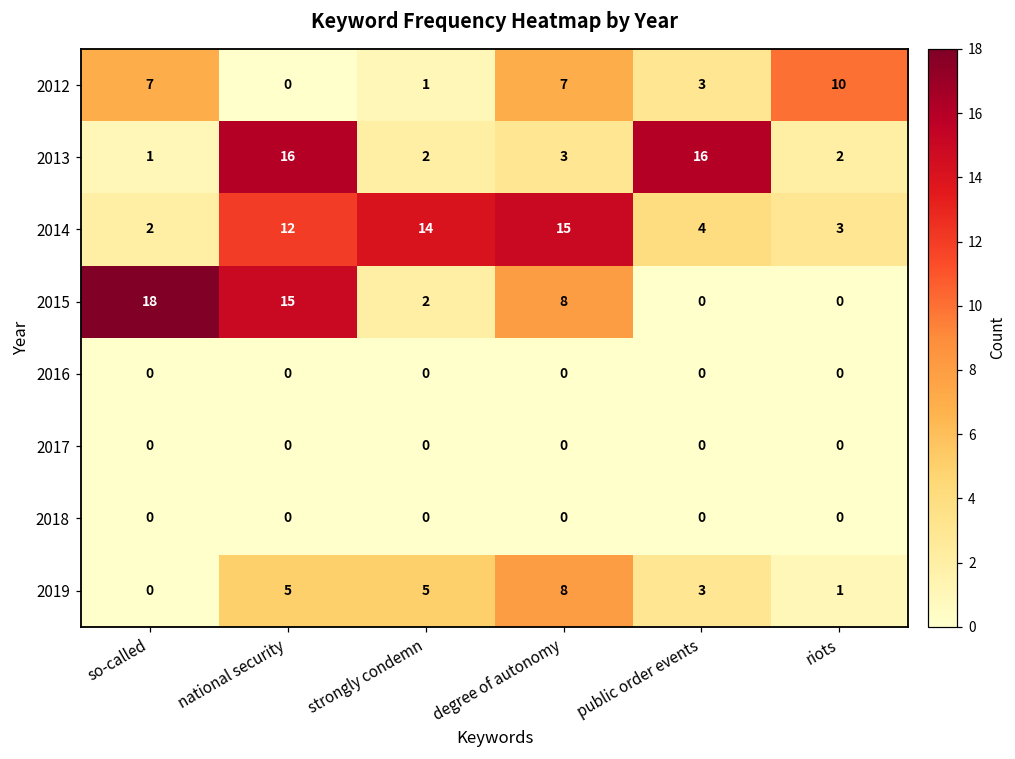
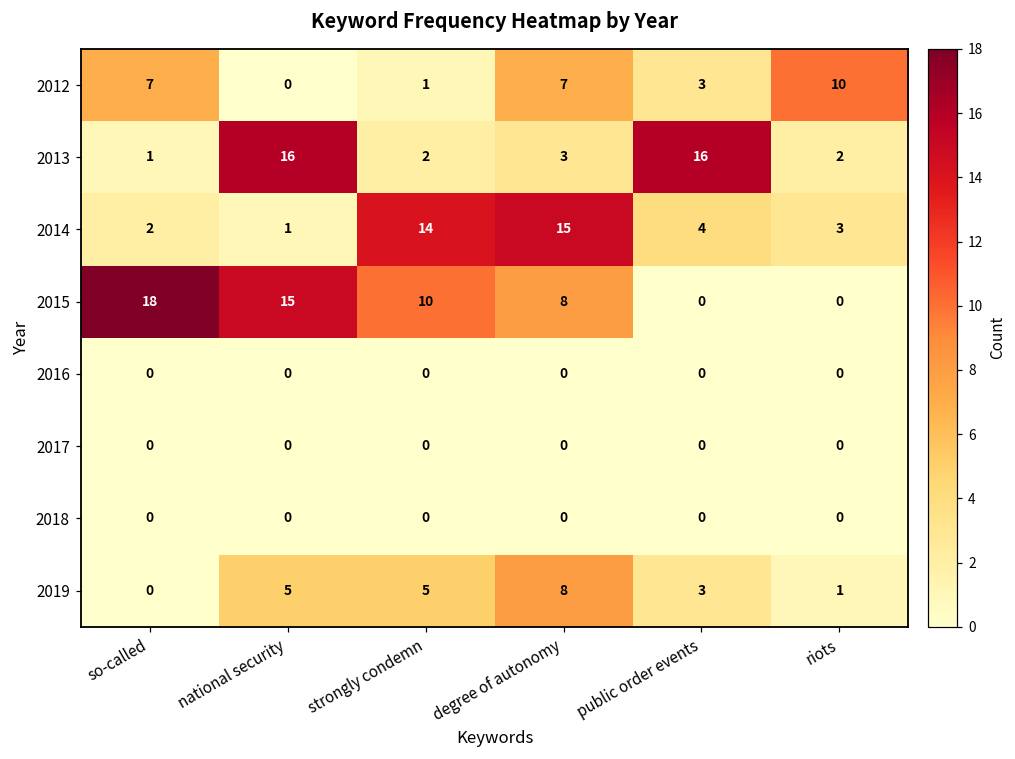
2014, national security: 12 -> 1
2015, strongly condemn: 2 -> 10
